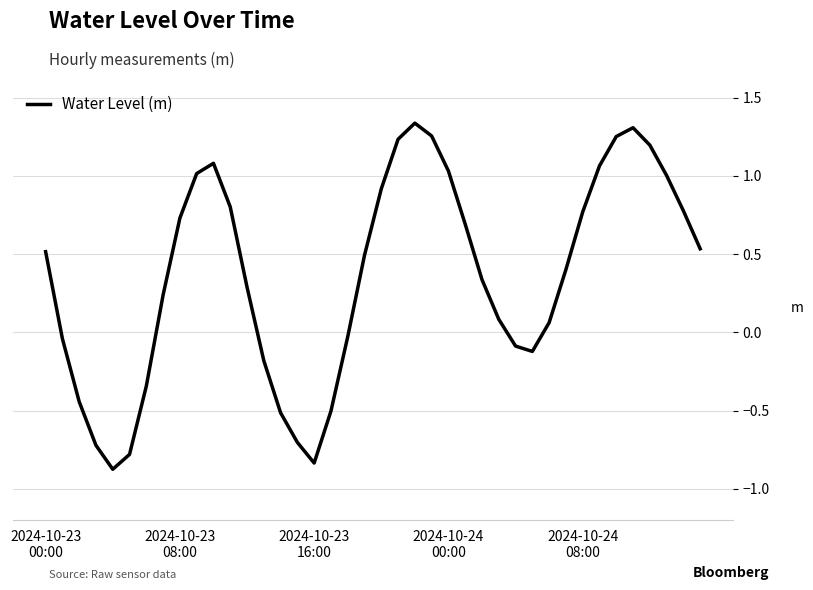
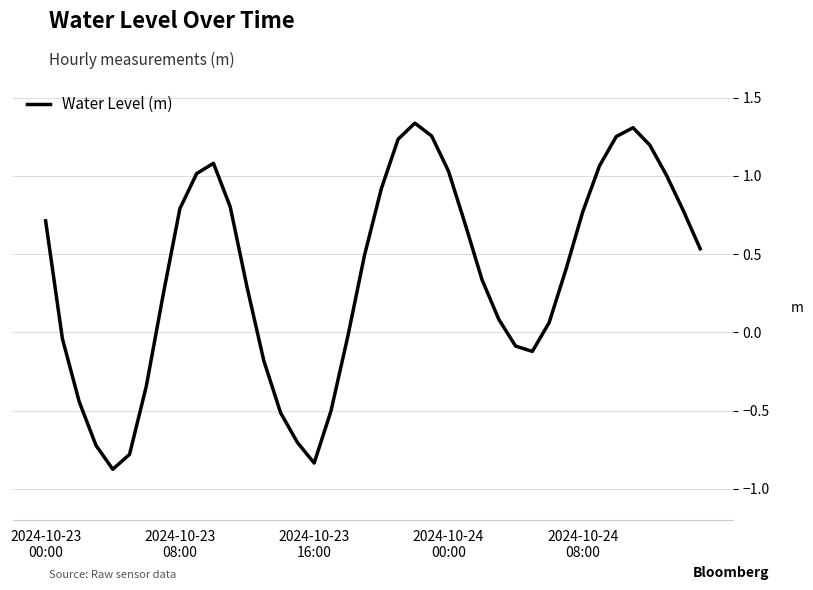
2024-10-23 00:00: 0.52 -> 0.71
2024-10-23 08:00: 0.73 -> 0.79
